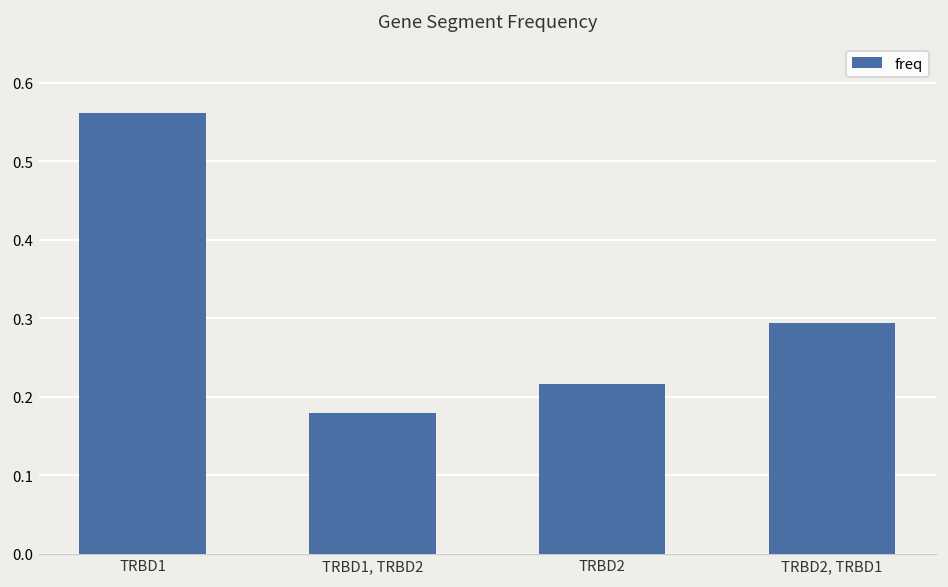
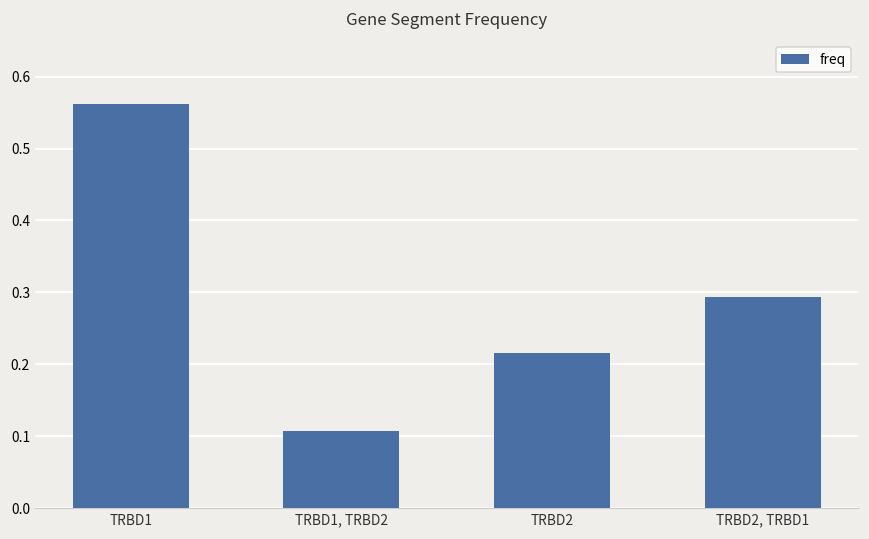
TRBD1, TRBD2: 0.18 -> 0.11
